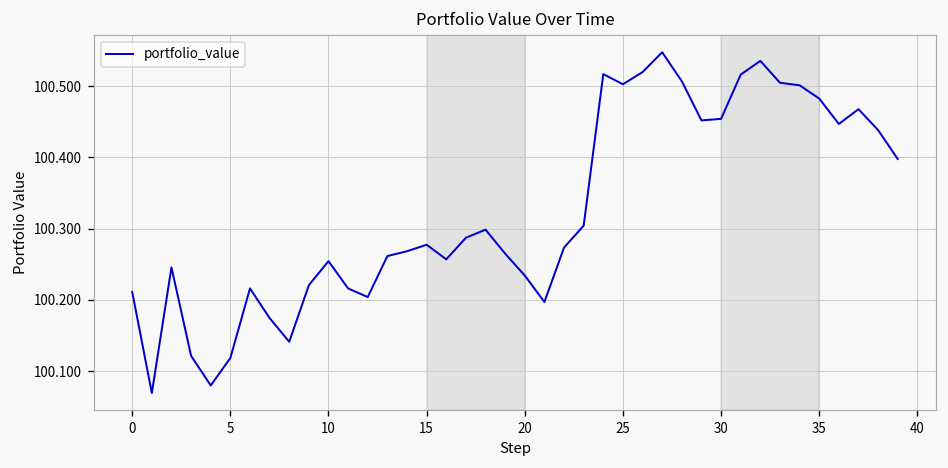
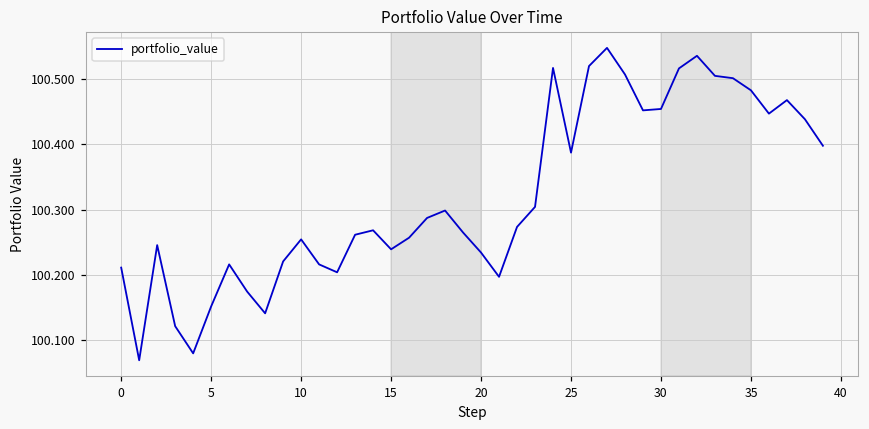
5: 100.12 -> 100.15
15: 100.28 -> 100.24
25: 100.50 -> 100.39
